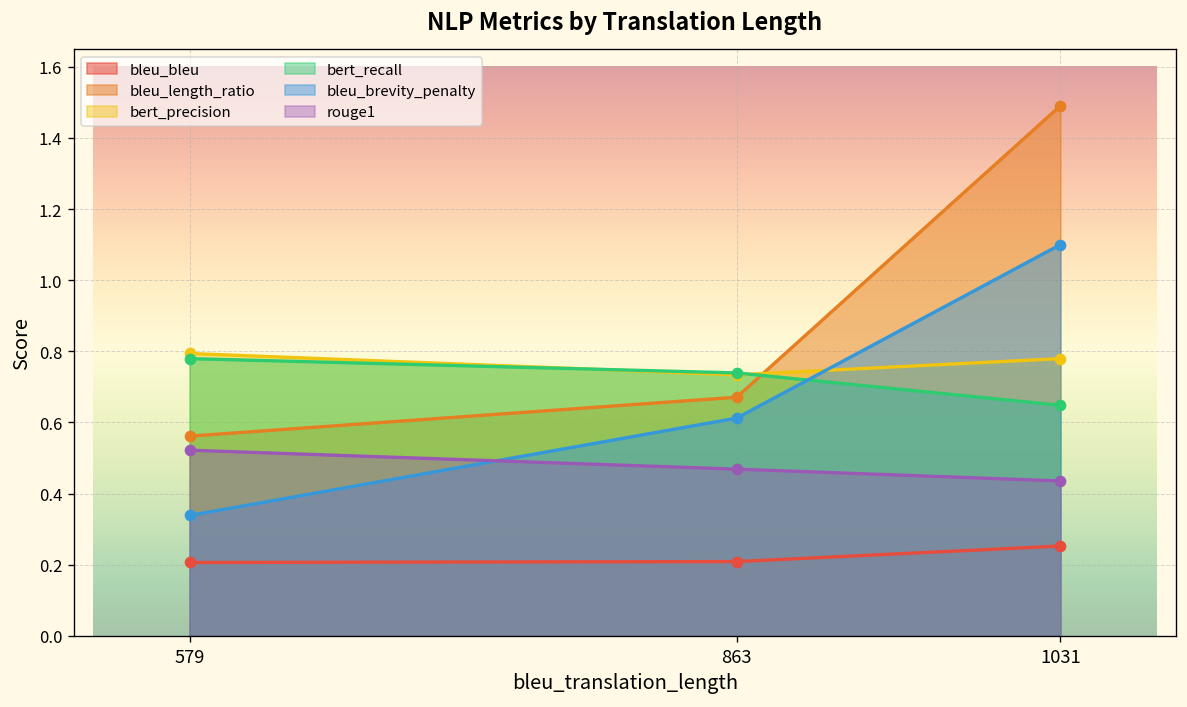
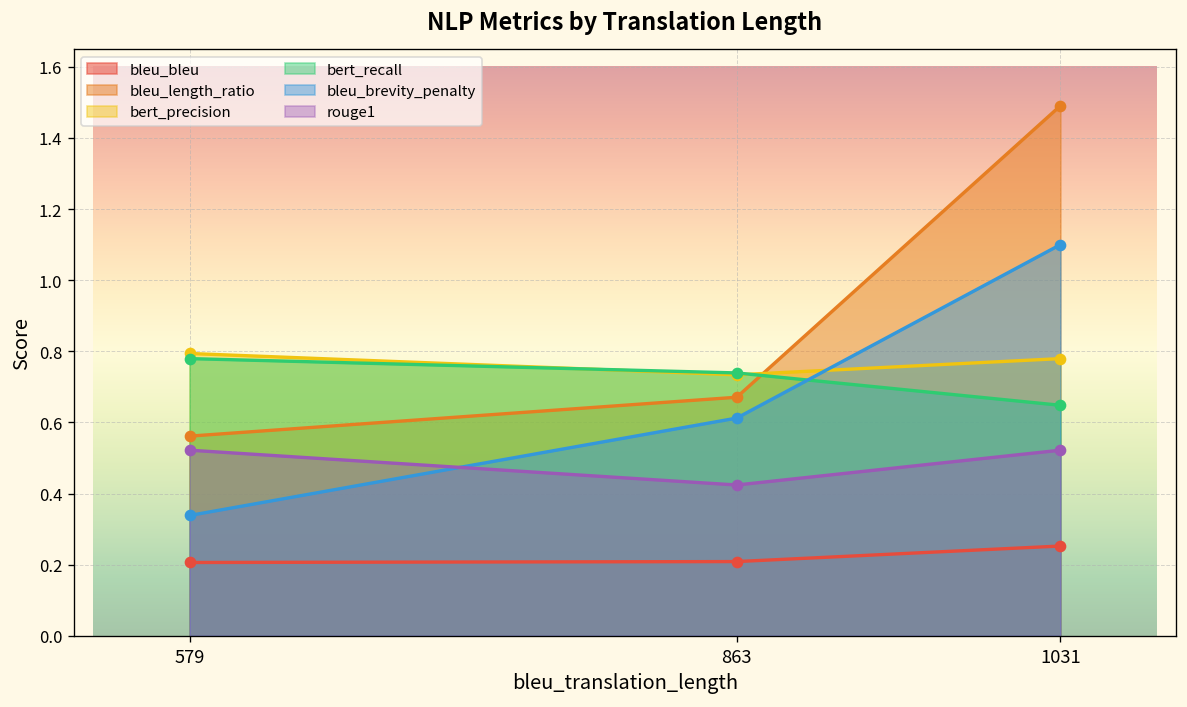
rouge1, 863: 0.47 -> 0.42
rouge1, 1031: 0.44 -> 0.52
